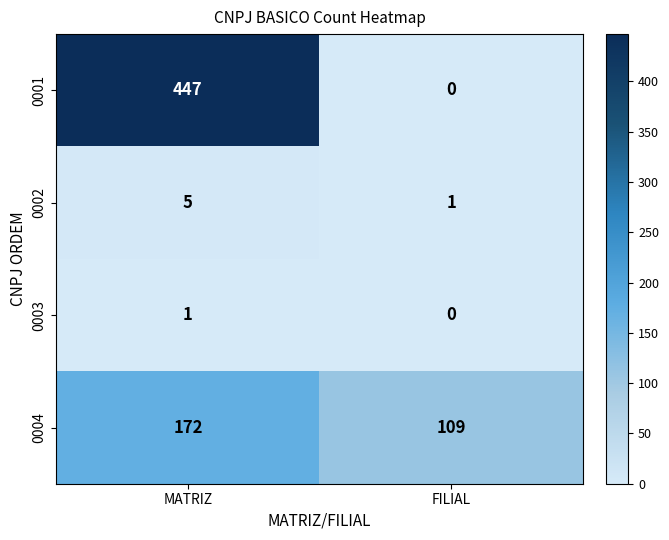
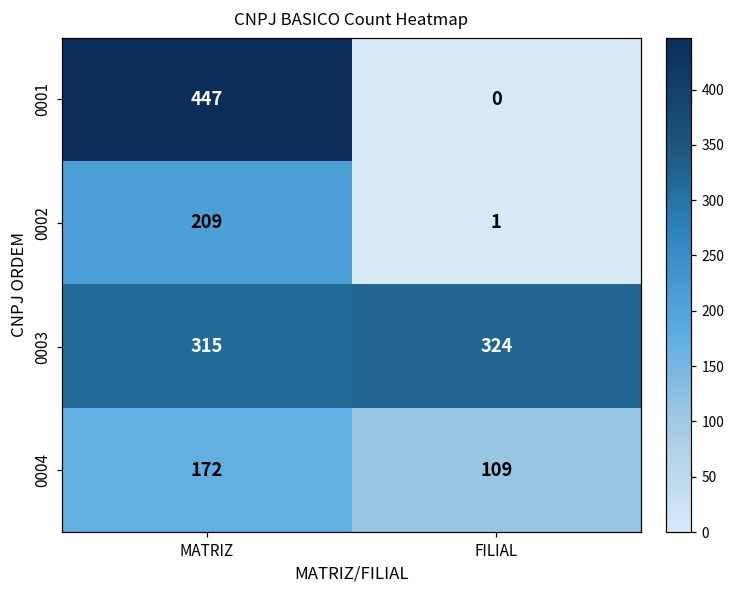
0002, MATRIZ: 5 -> 209
0003, MATRIZ: 1 -> 315
0003, FILIAL: 0 -> 324
